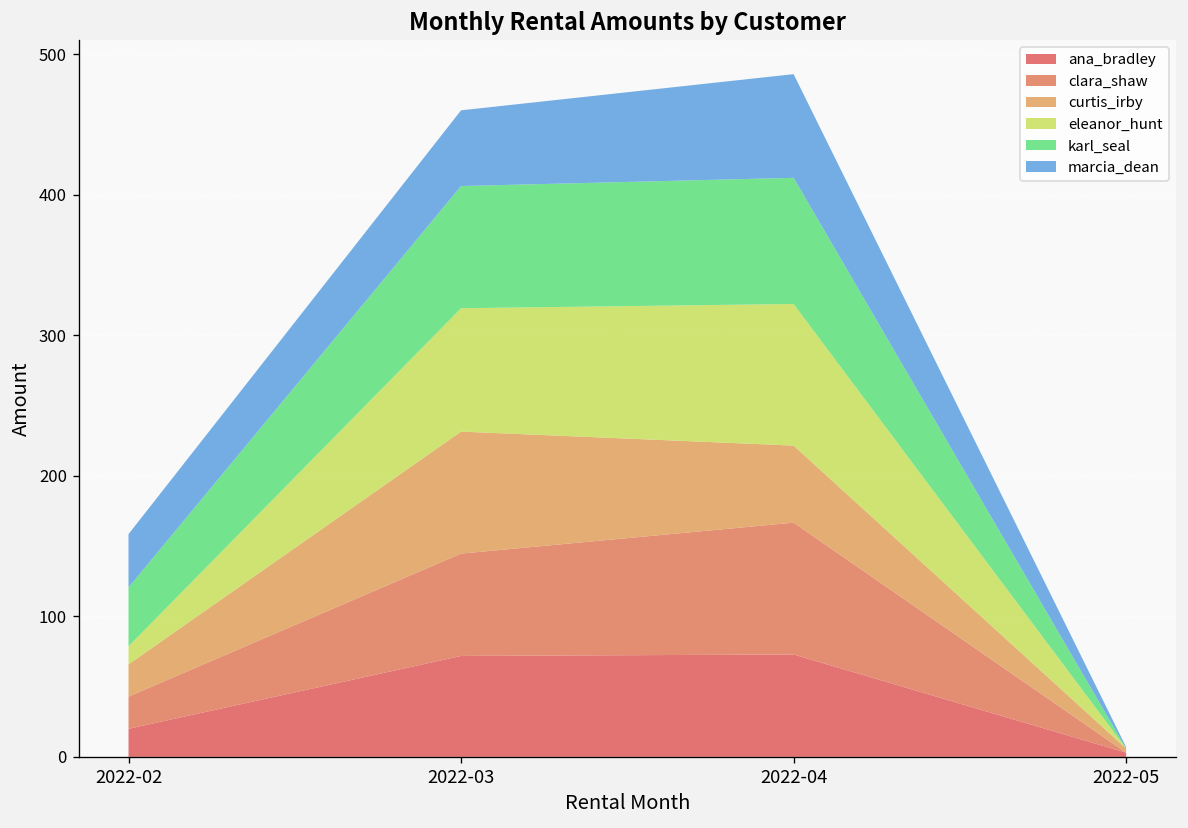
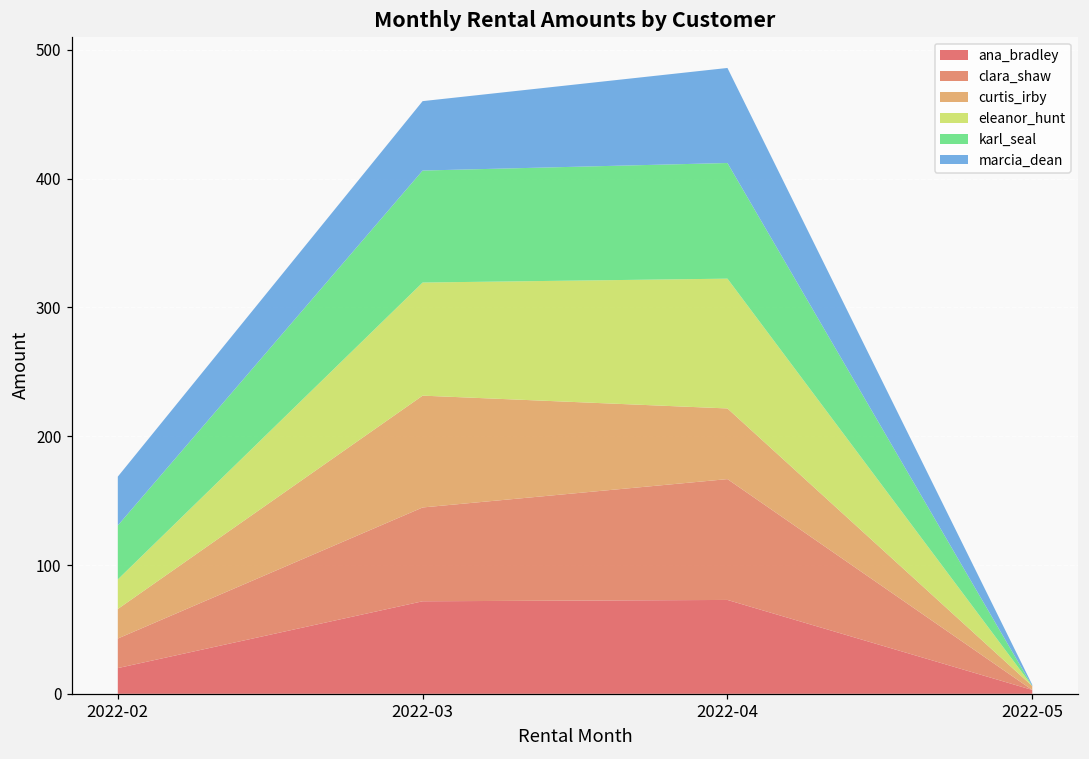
eleanor_hunt, 2022-02: 13 -> 23
